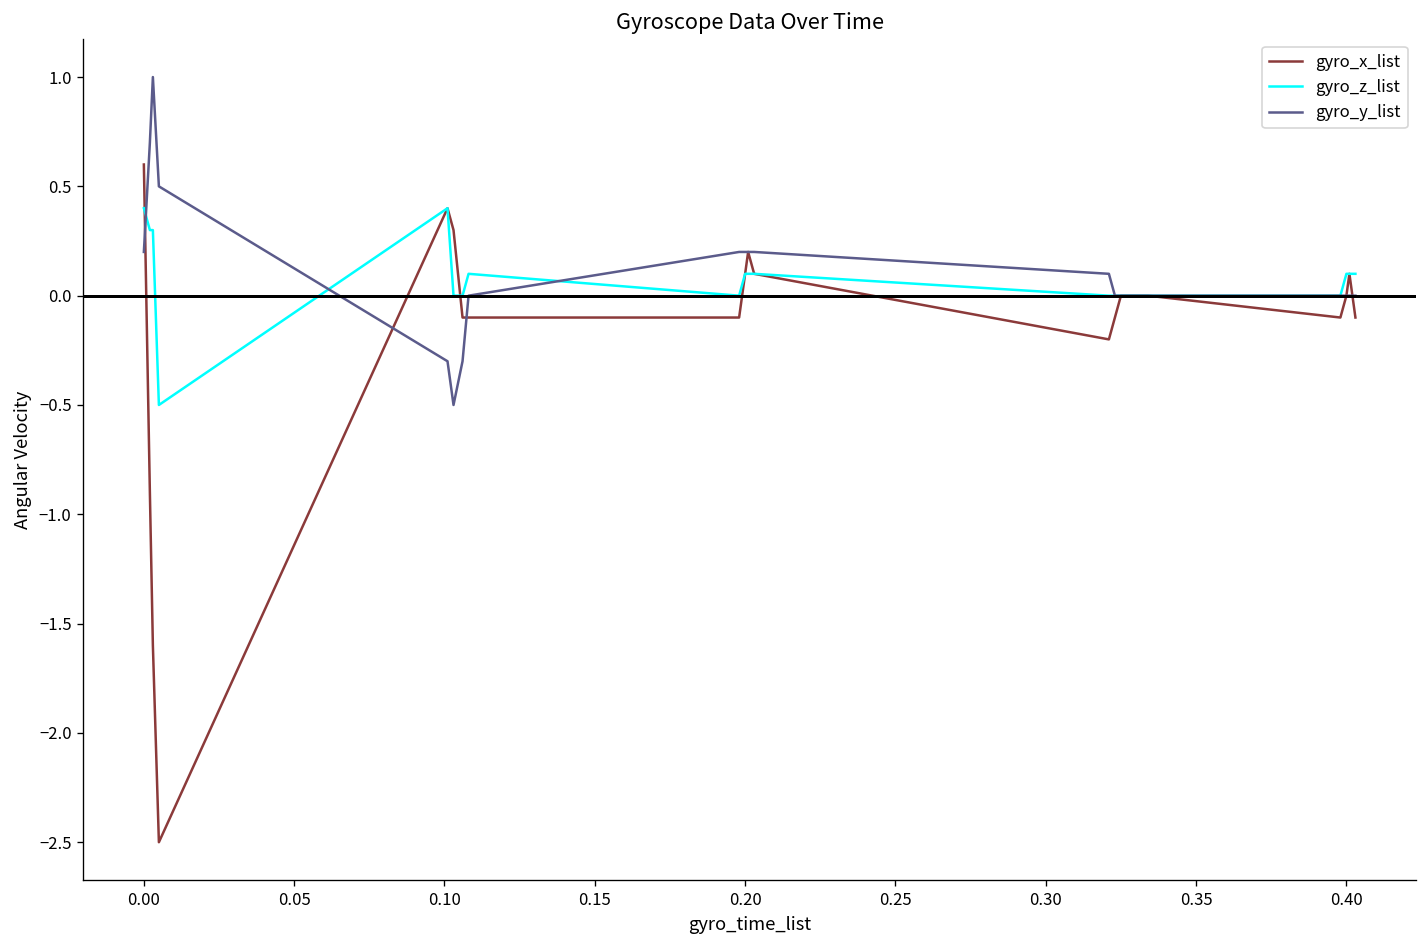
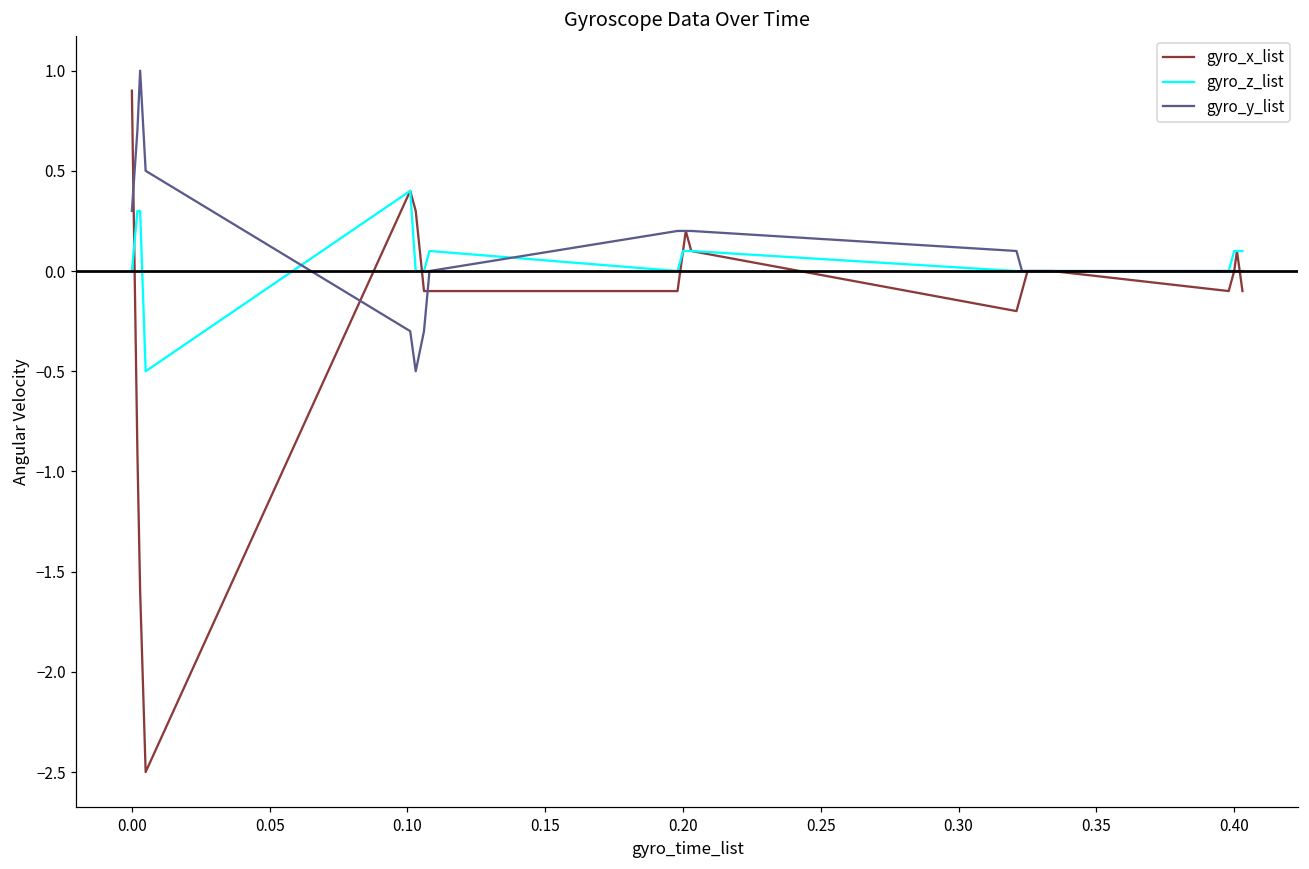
gyro_x_list, 0.00: 0.6 -> 0.9
gyro_z_list, 0.00: 0.4 -> 0.0
gyro_y_list, 0.00: 0.2 -> 0.3
